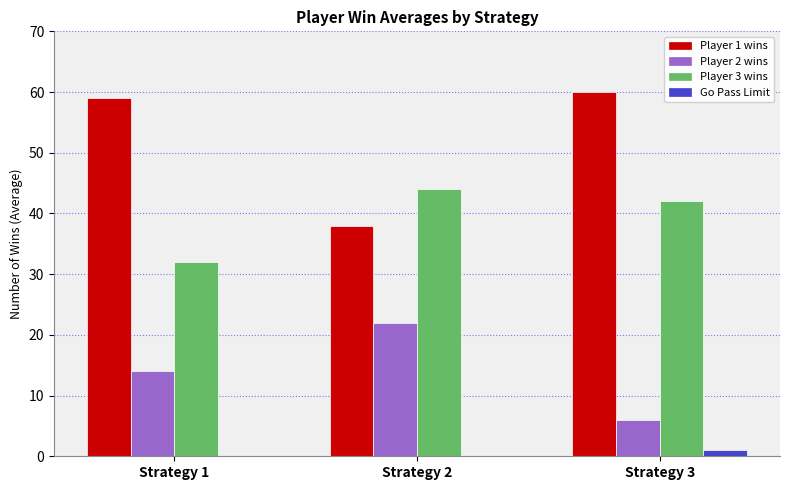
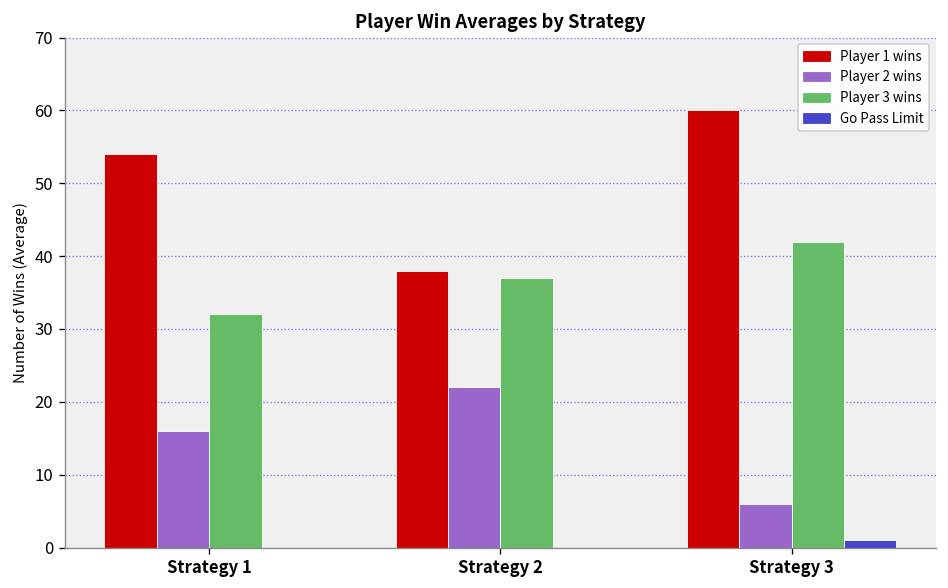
Player 1 wins, Strategy 1: 59 -> 54
Player 2 wins, Strategy 1: 14 -> 16
Player 3 wins, Strategy 2: 44 -> 37
